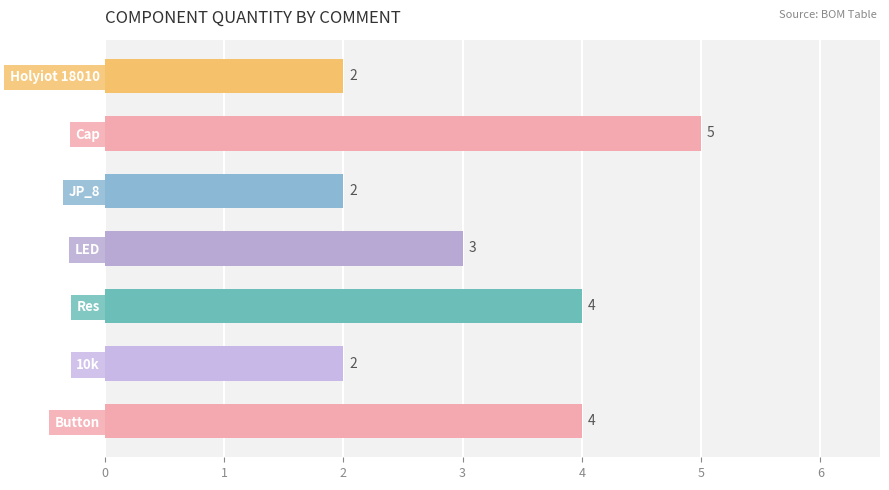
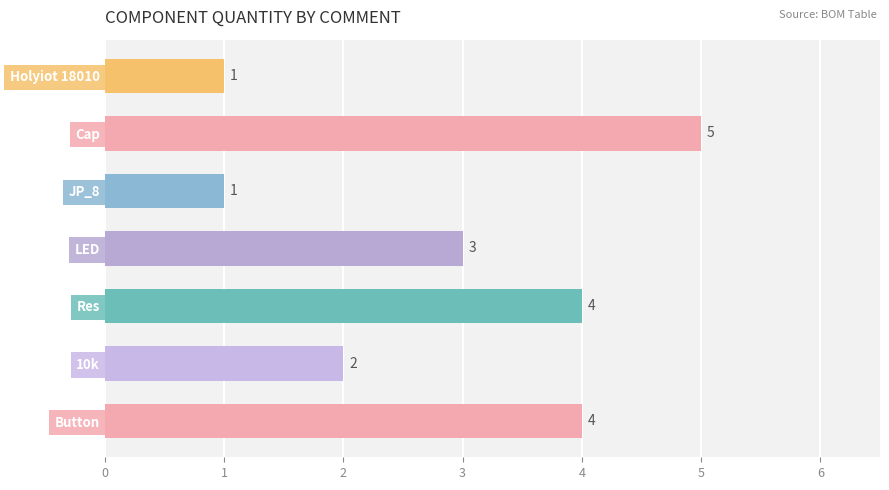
Holyiot 18010: 2 -> 1
JP_8: 2 -> 1
